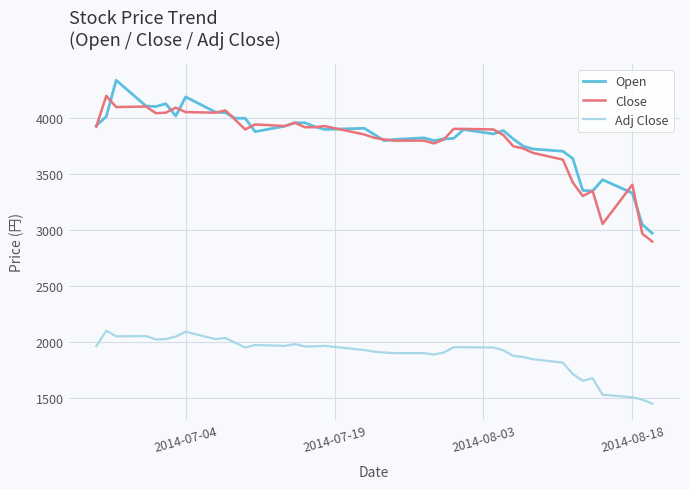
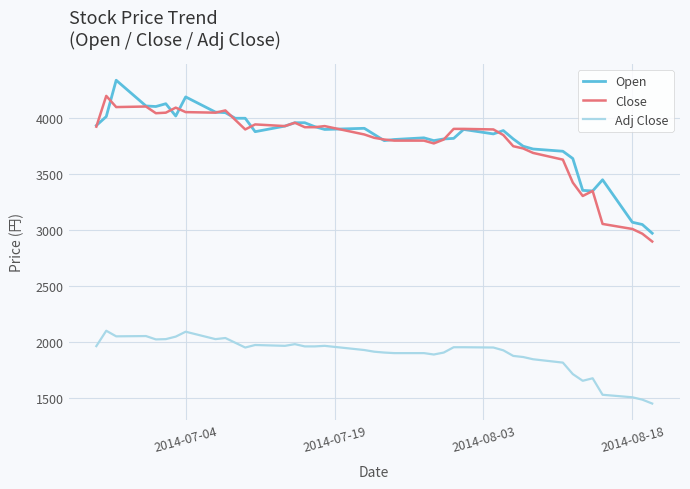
Open, 2014-08-18: 3330 -> 3070
Close, 2014-08-18: 3410 -> 3010
